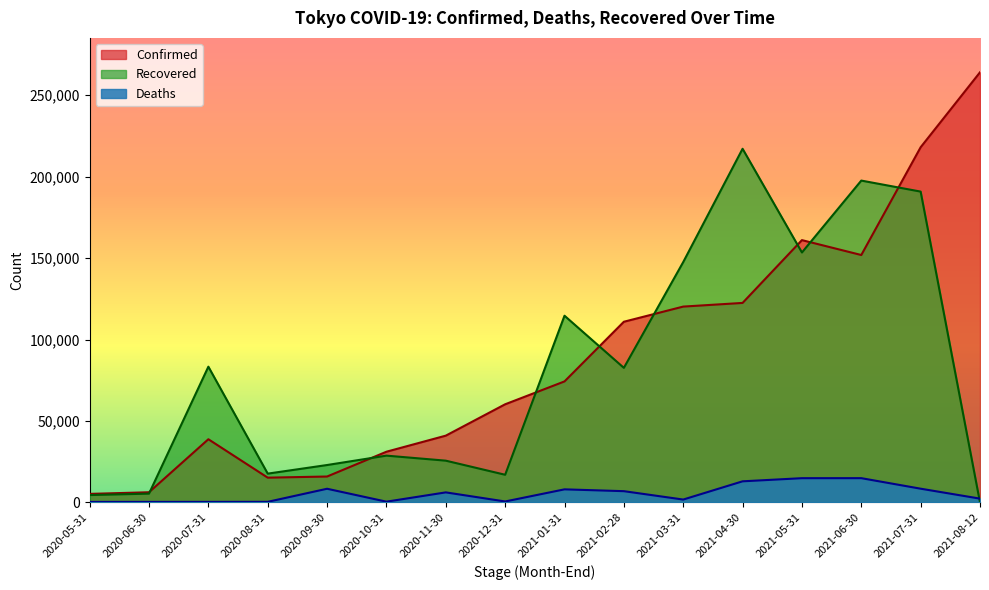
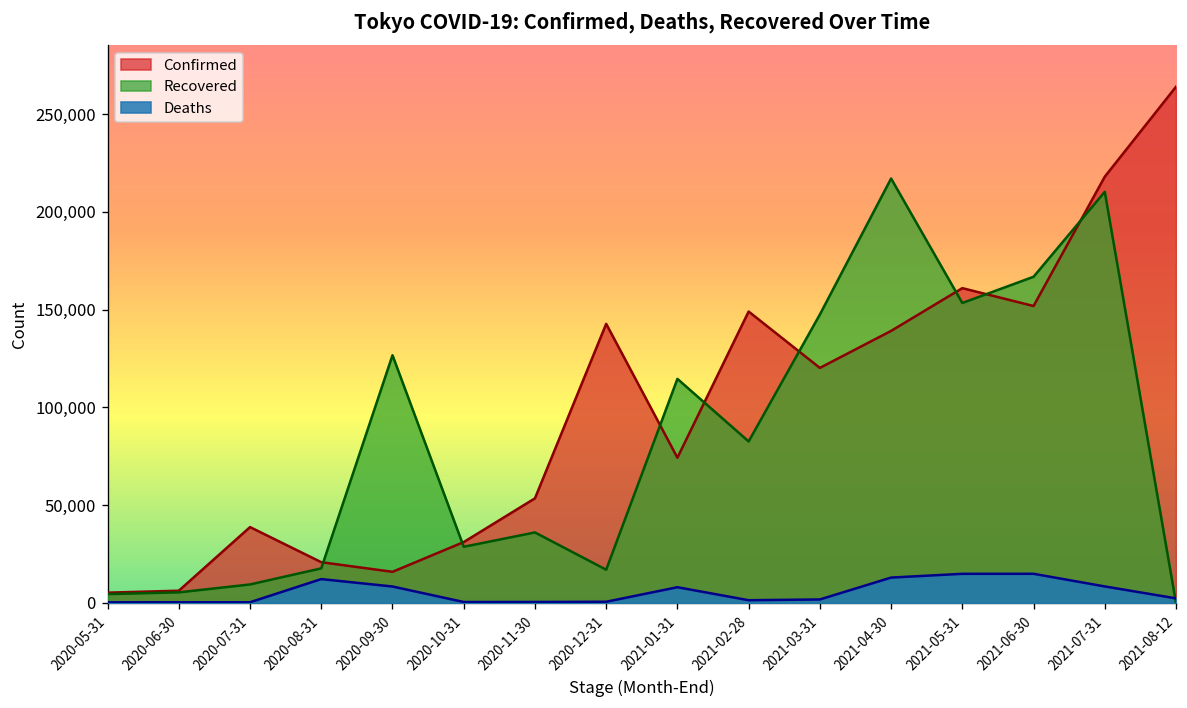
Recovered, 2020-07-31: 83,000 -> 9,000
Confirmed, 2020-08-31: 15,000 -> 21,000
Deaths, 2020-08-31: 0 -> 12,000
Recovered, 2020-09-30: 23,000 -> 127,000
Confirmed, 2020-11-30: 41,000 -> 53,000
Recovered, 2020-11-30: 26,000 -> 36,000
Deaths, 2020-11-30: 6,000 -> 0
Confirmed, 2020-12-31: 60,000 -> 143,000
Confirmed, 2021-02-28: 111,000 -> 149,000
Deaths, 2021-02-28: 7,000 -> 1,000
Confirmed, 2021-04-30: 122,000 -> 139,000
Recovered, 2021-06-30: 198,000 -> 167,000
Recovered, 2021-07-31: 191,000 -> 210,000
